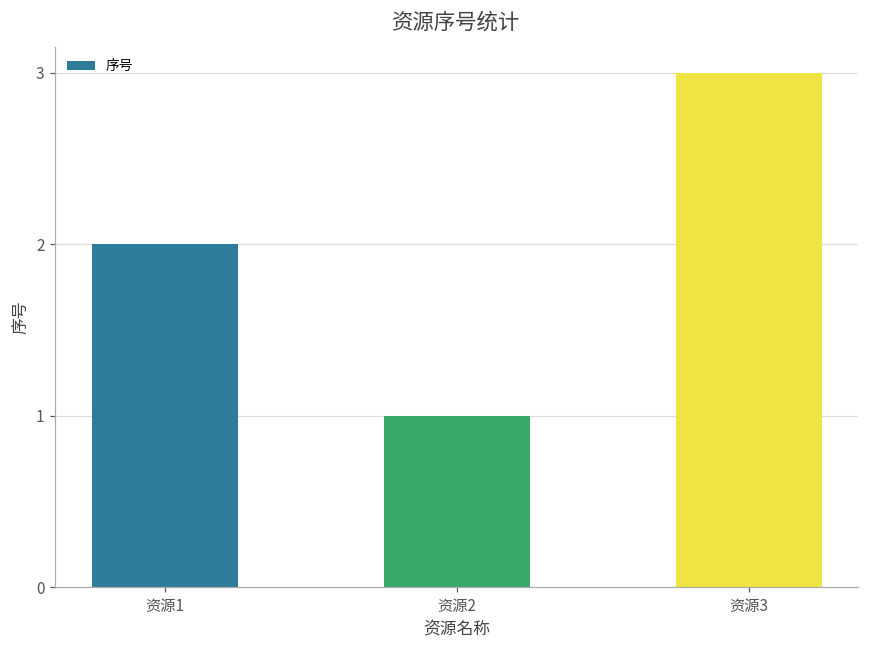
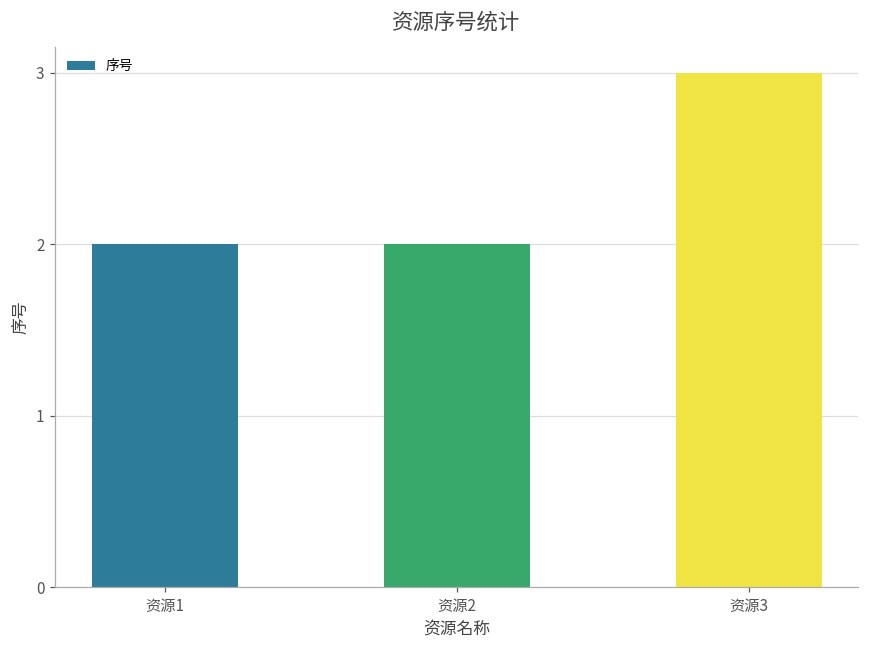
资源2: 1 -> 2
